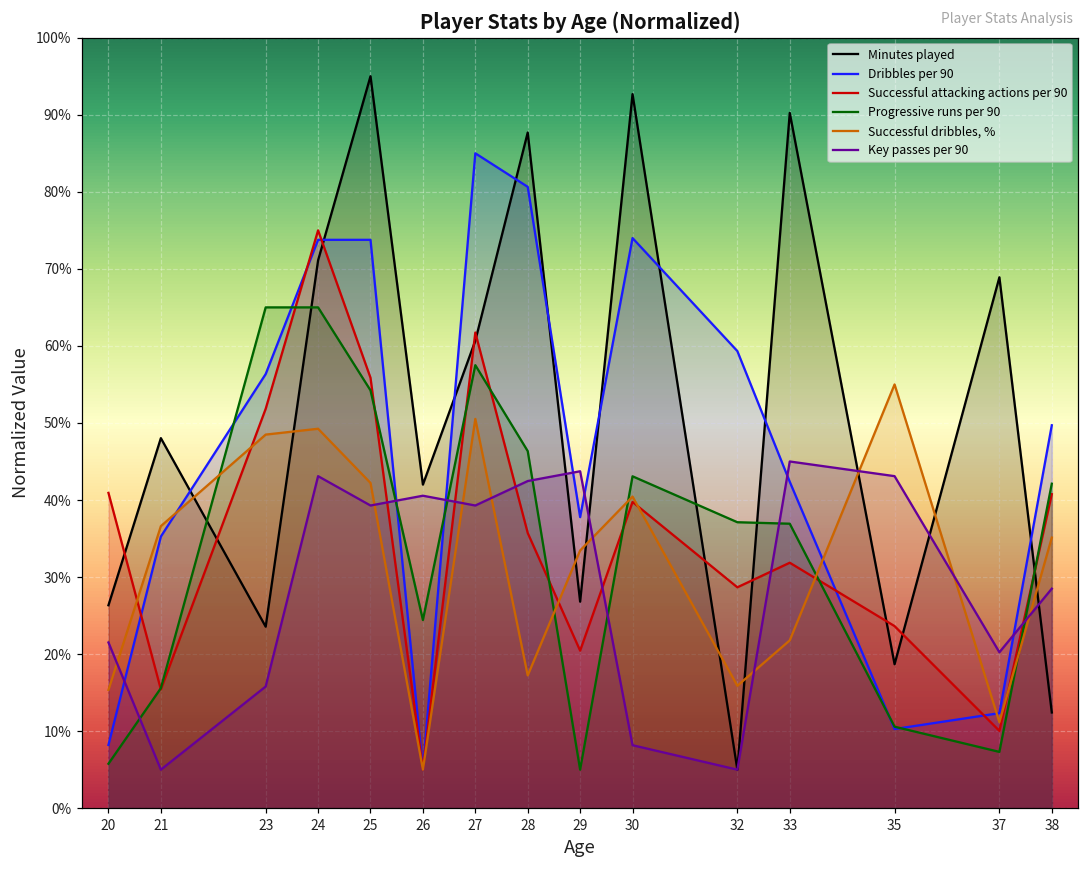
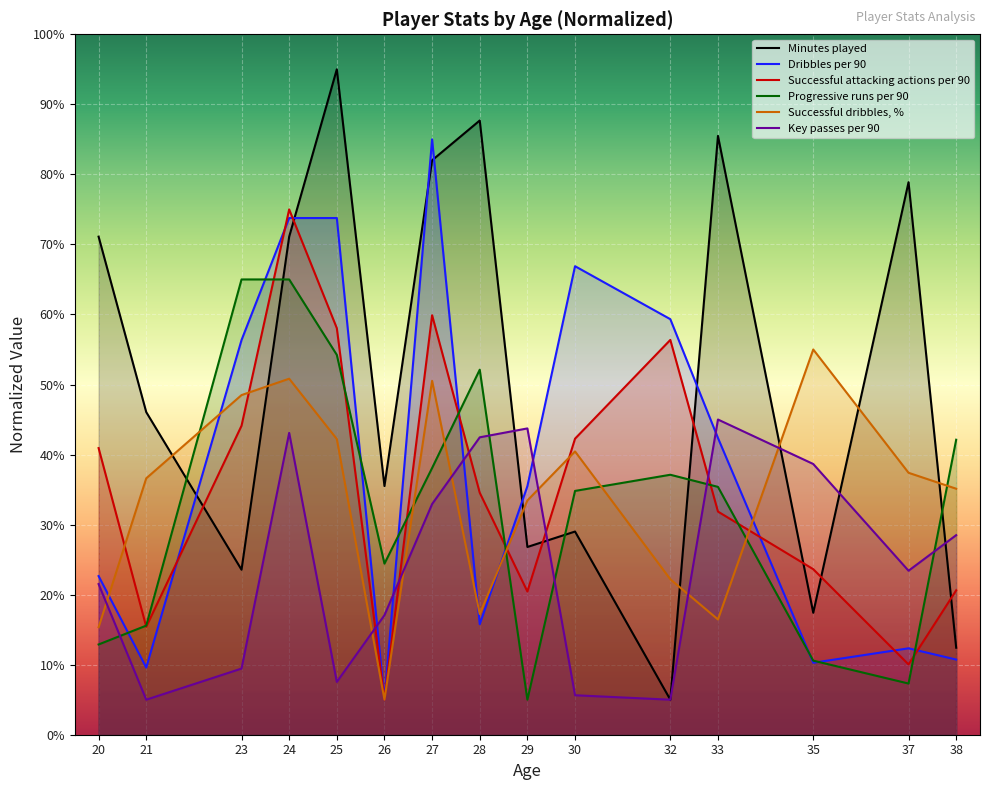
Minutes played, 20: 26% -> 71%
Dribbles per 90, 20: 8% -> 23%
Progressive runs per 90, 20: 6% -> 13%
Minutes played, 21: 48% -> 46%
Dribbles per 90, 21: 35% -> 10%
Successful attacking actions per 90, 23: 52% -> 44%
Key passes per 90, 23: 16% -> 9%
Successful dribbles, %, 24: 49% -> 51%
Successful attacking actions per 90, 25: 56% -> 58%
Key passes per 90, 25: 39% -> 8%
Minutes played, 26: 42% -> 36%
Key passes per 90, 26: 41% -> 17%
Minutes played, 27: 61% -> 82%
Successful attacking actions per 90, 27: 62% -> 60%
Progressive runs per 90, 27: 58% -> 38%
Key passes per 90, 27: 39% -> 33%
Dribbles per 90, 28: 81% -> 16%
Successful attacking actions per 90, 28: 36% -> 35%
Progressive runs per 90, 28: 46% -> 52%
Dribbles per 90, 29: 38% -> 35%
Minutes played, 30: 93% -> 29%
Dribbles per 90, 30: 74% -> 67%
Successful attacking actions per 90, 30: 40% -> 42%
Progressive runs per 90, 30: 43% -> 35%
Key passes per 90, 30: 8% -> 6%
Successful attacking actions per 90, 32: 29% -> 56%
Successful dribbles, %, 32: 16% -> 22%
Minutes played, 33: 90% -> 85%
Progressive runs per 90, 33: 37% -> 35%
Successful dribbles, %, 33: 22% -> 16%
Minutes played, 35: 19% -> 17%
Key passes per 90, 35: 43% -> 39%
Minutes played, 37: 69% -> 79%
Successful dribbles, %, 37: 11% -> 37%
Key passes per 90, 37: 20% -> 23%
Dribbles per 90, 38: 50% -> 11%
Successful attacking actions per 90, 38: 41% -> 21%
